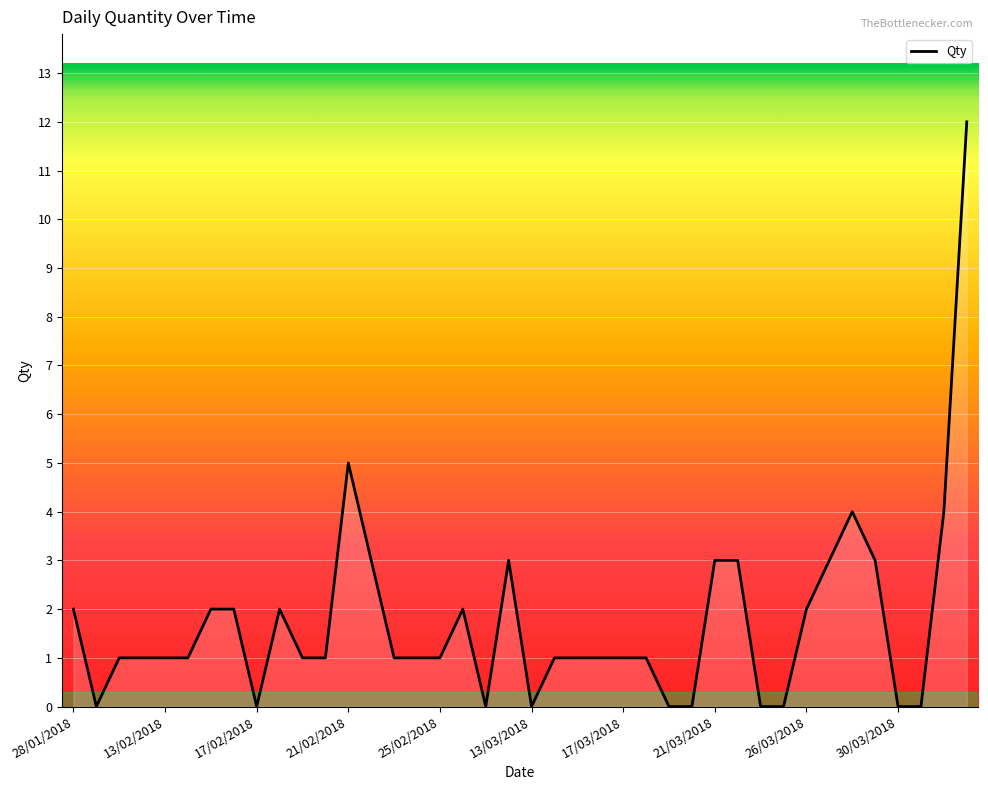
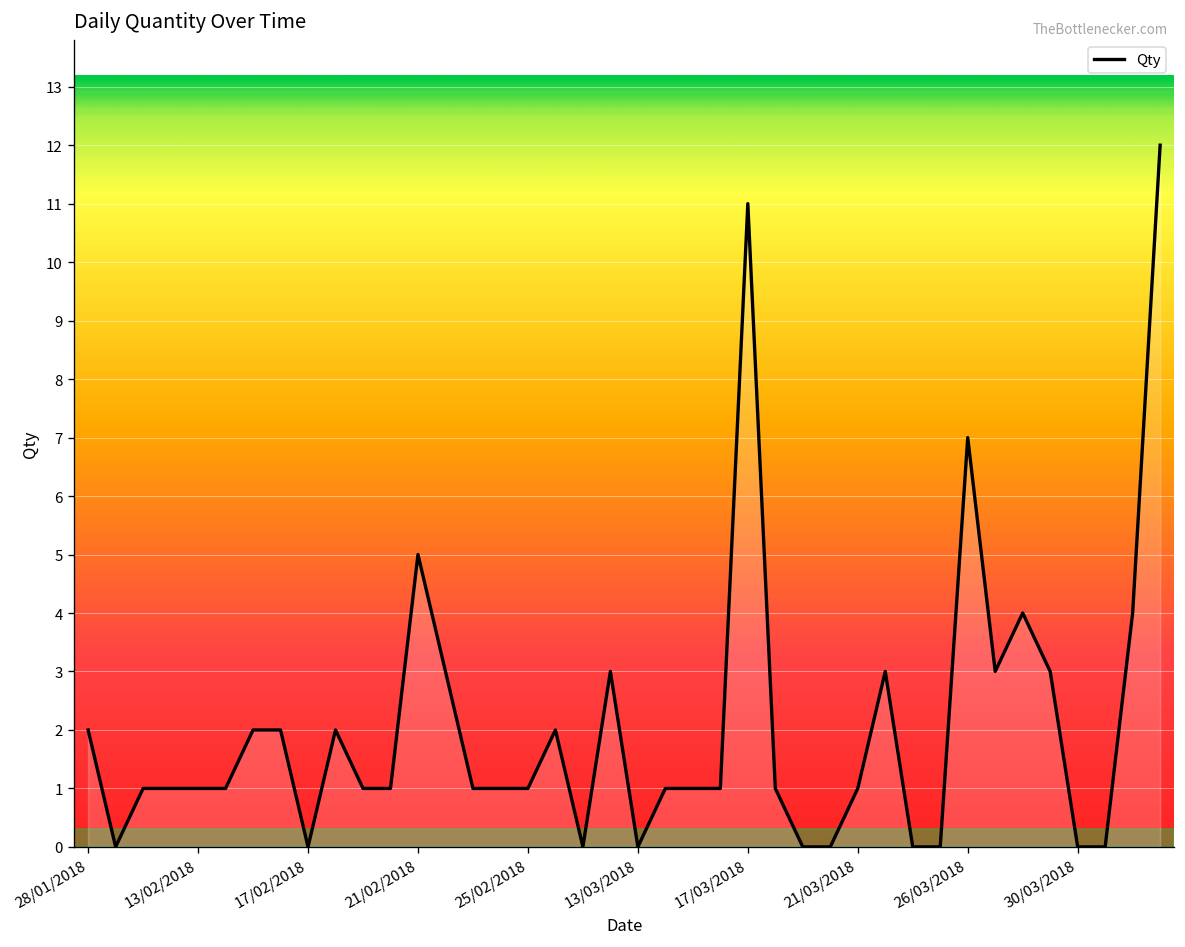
17/03/2018: 1 -> 11
21/03/2018: 3 -> 1
26/03/2018: 2 -> 7
